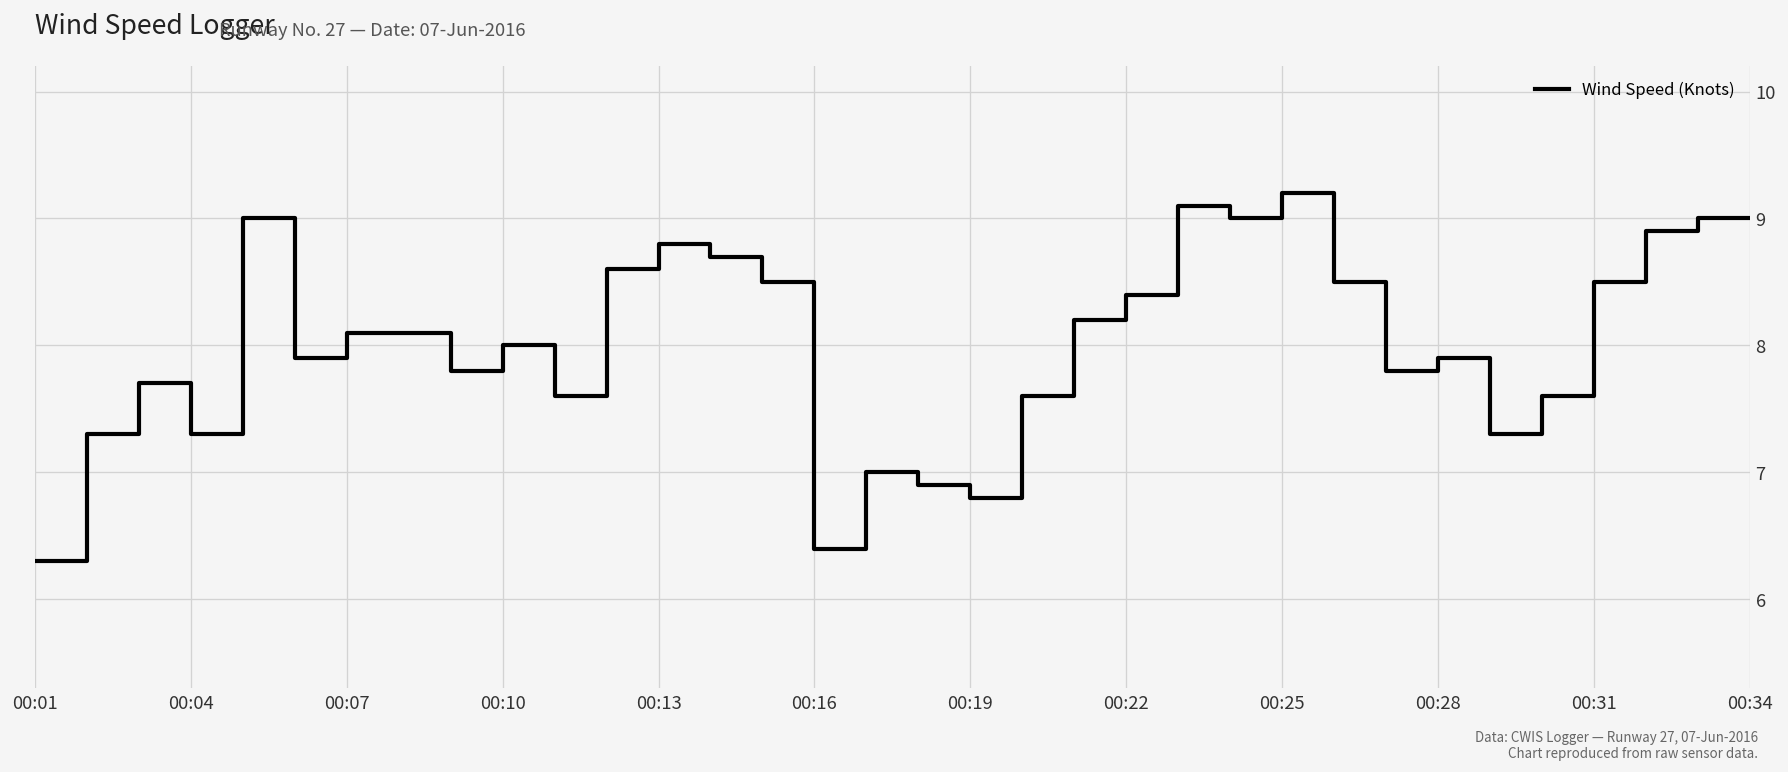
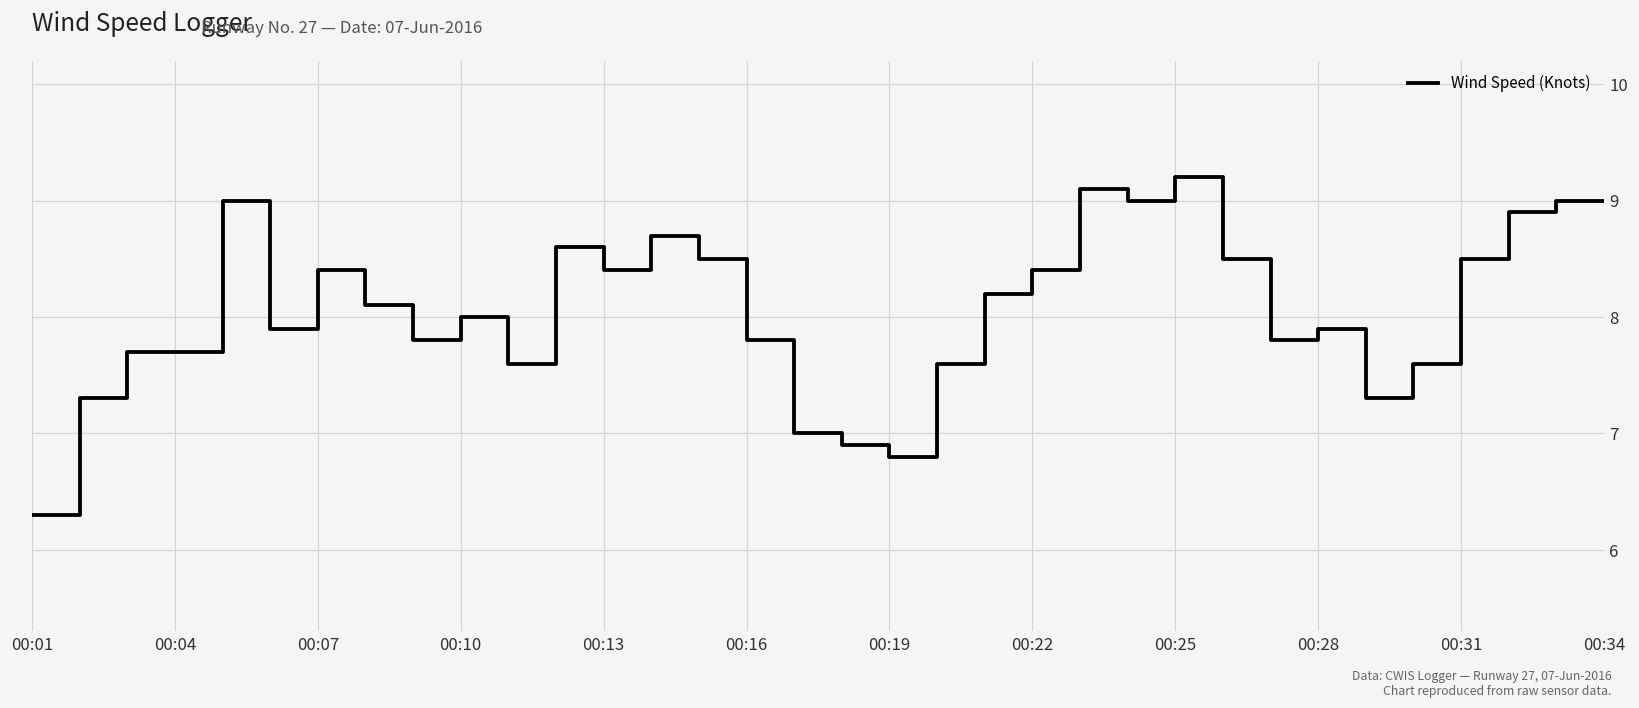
00:04: 7.3 -> 7.7
00:07: 8.1 -> 8.4
00:13: 8.8 -> 8.4
00:16: 6.4 -> 7.8
